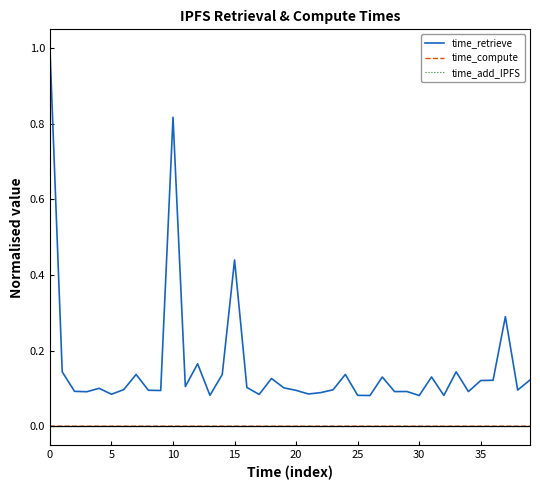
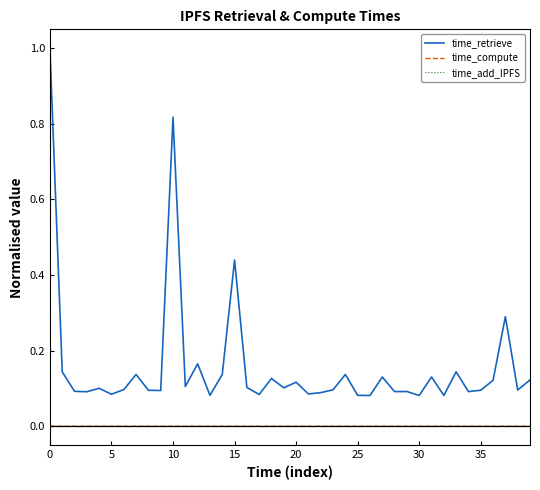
time_retrieve, 20: 0.09 -> 0.12
time_retrieve, 35: 0.12 -> 0.10
